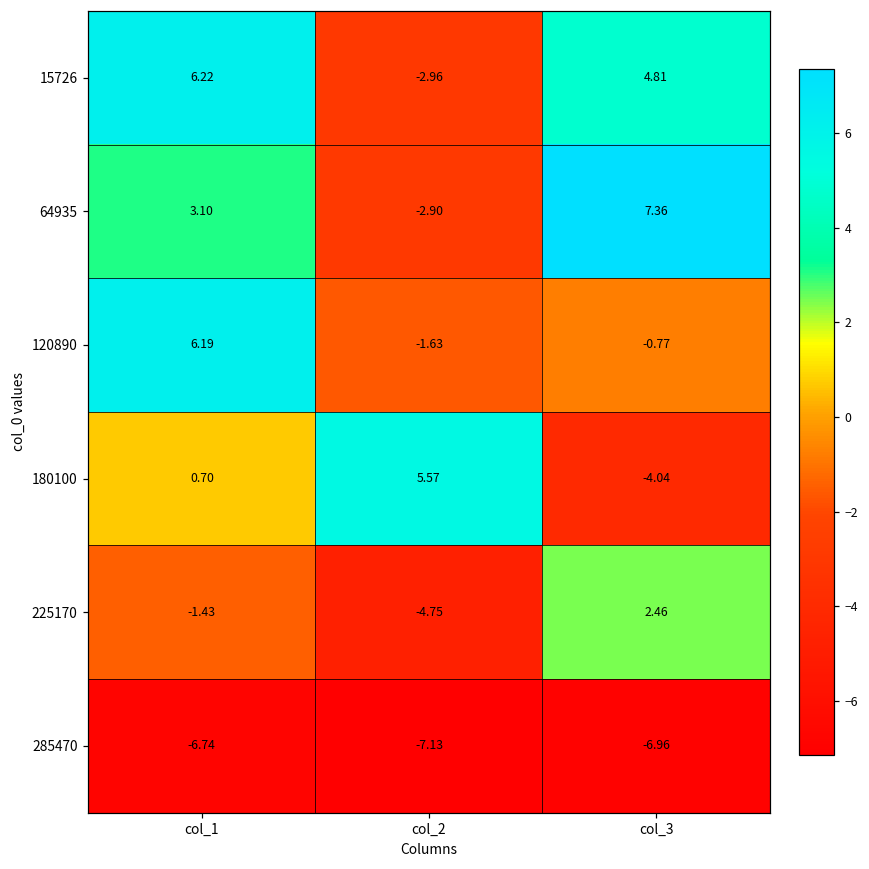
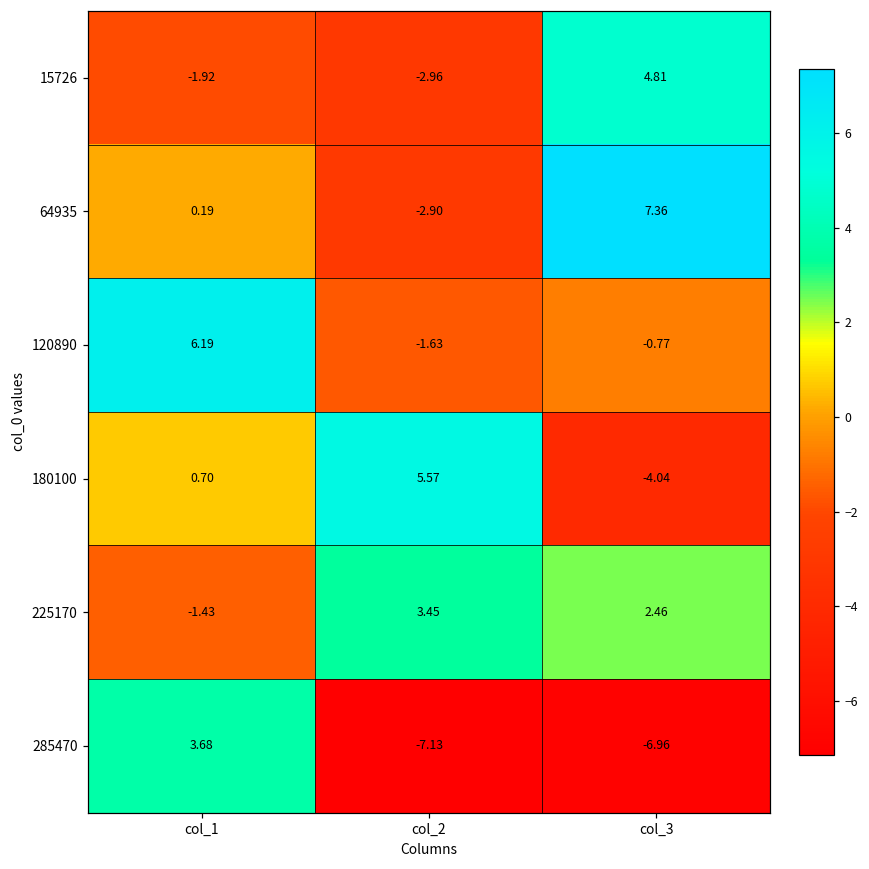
15726, col_1: 6.22 -> -1.92
64935, col_1: 3.10 -> 0.19
225170, col_2: -4.75 -> 3.45
285470, col_1: -6.74 -> 3.68
